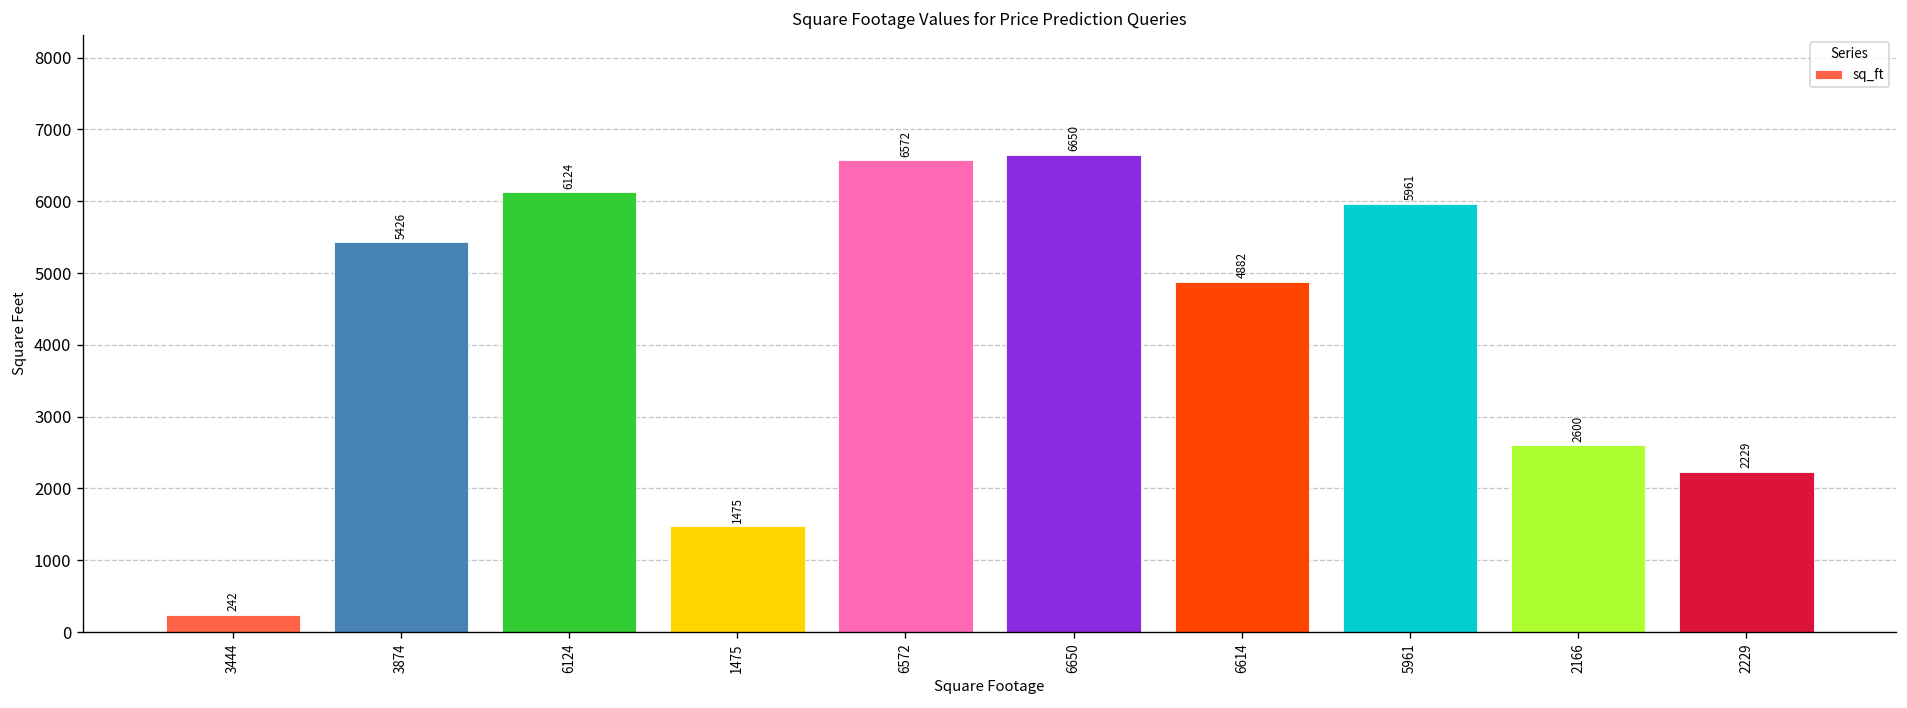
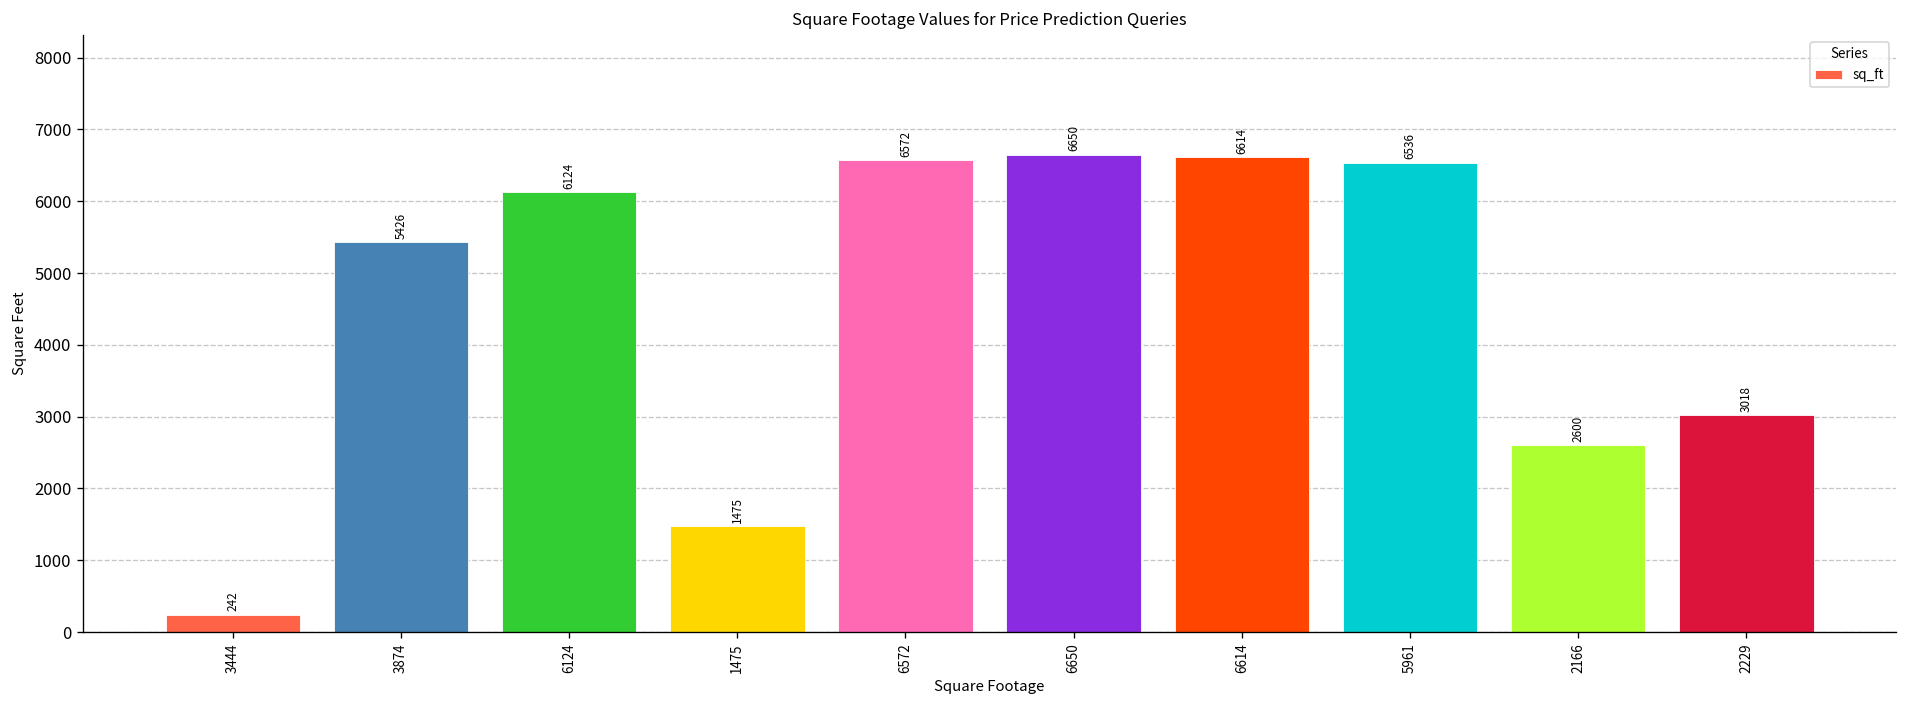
6614: 4882 -> 6614
5961: 5961 -> 6536
2229: 2229 -> 3018
